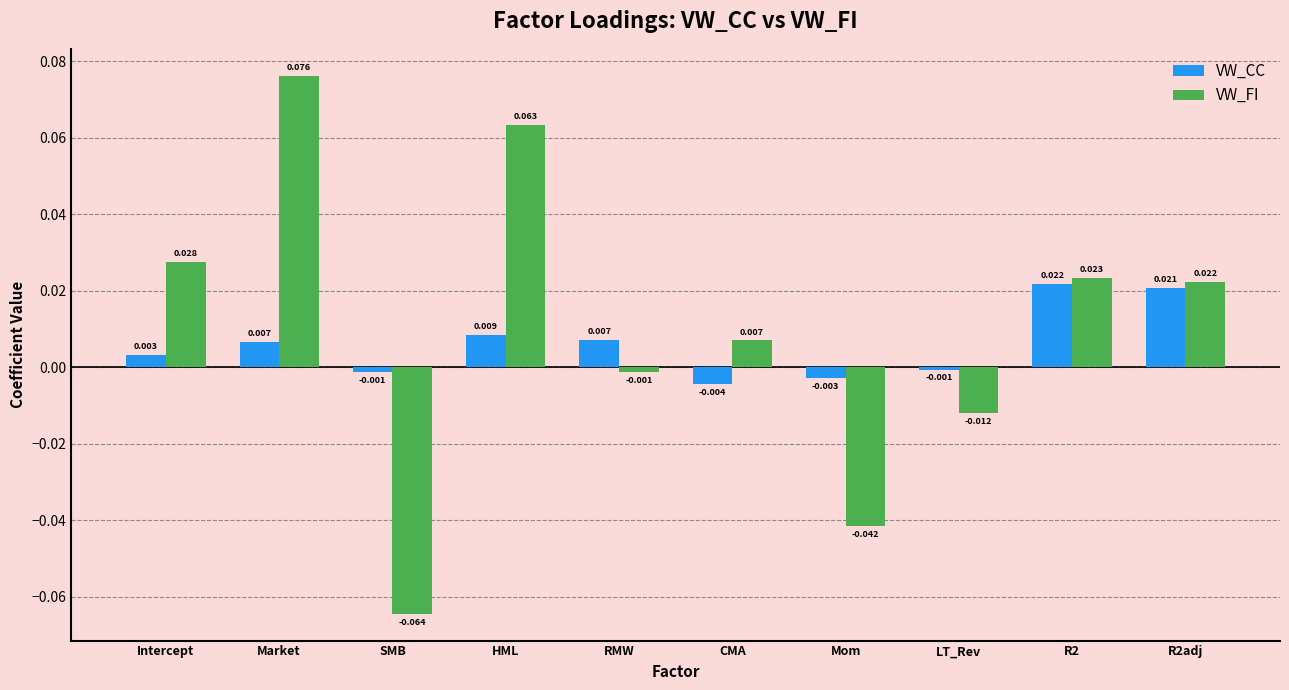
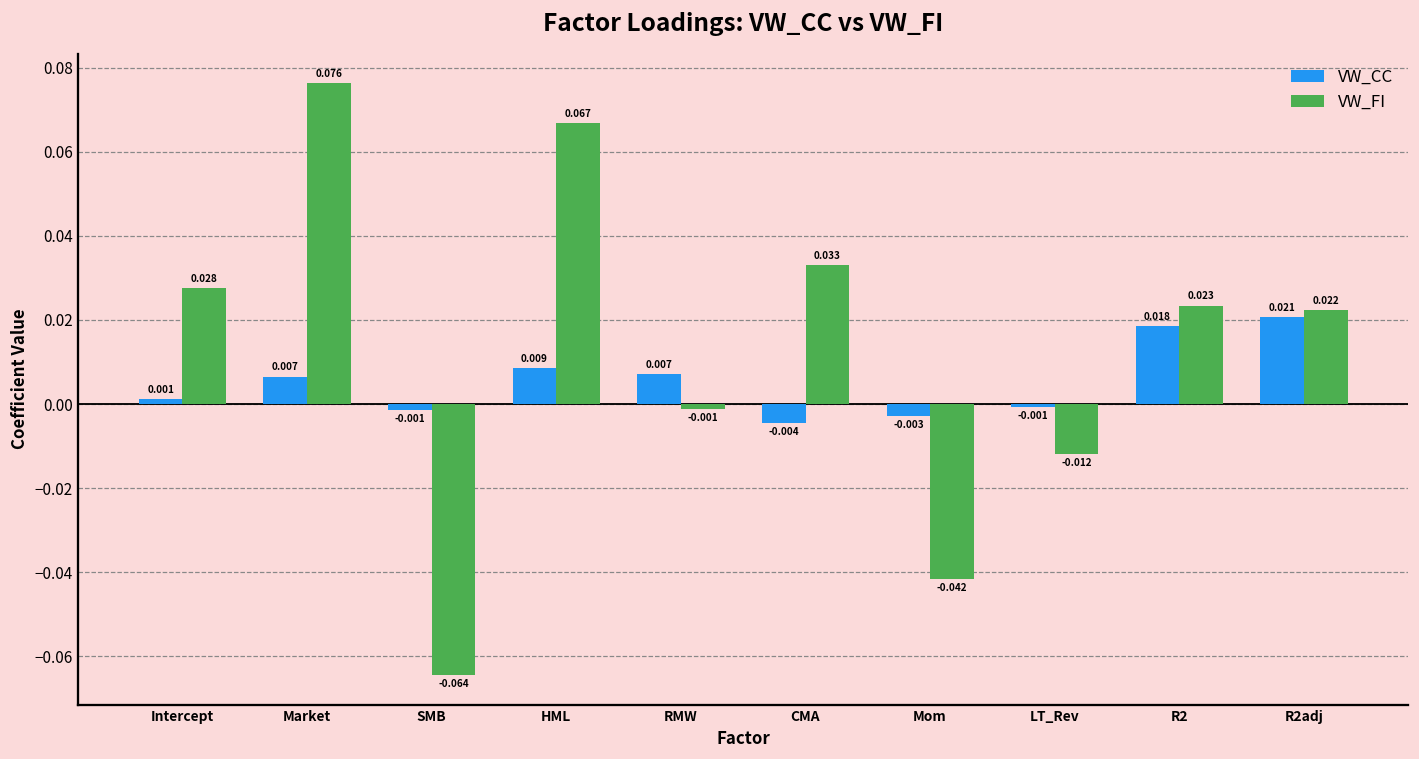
VW_CC, Intercept: 0.003 -> 0.001
VW_FI, HML: 0.063 -> 0.067
VW_FI, CMA: 0.007 -> 0.033
VW_CC, R2: 0.022 -> 0.018
